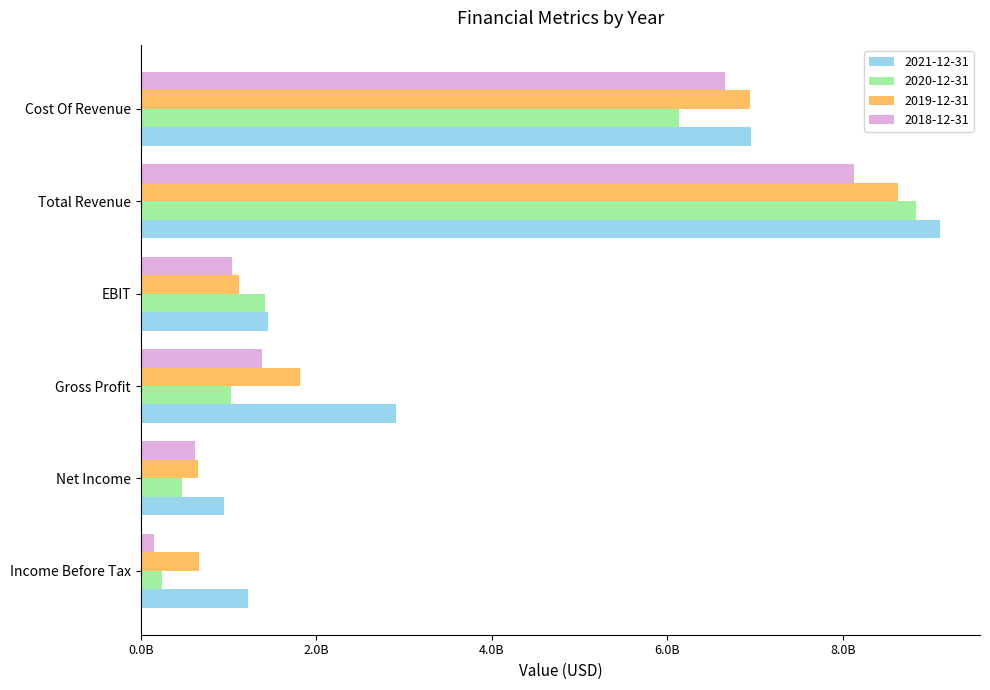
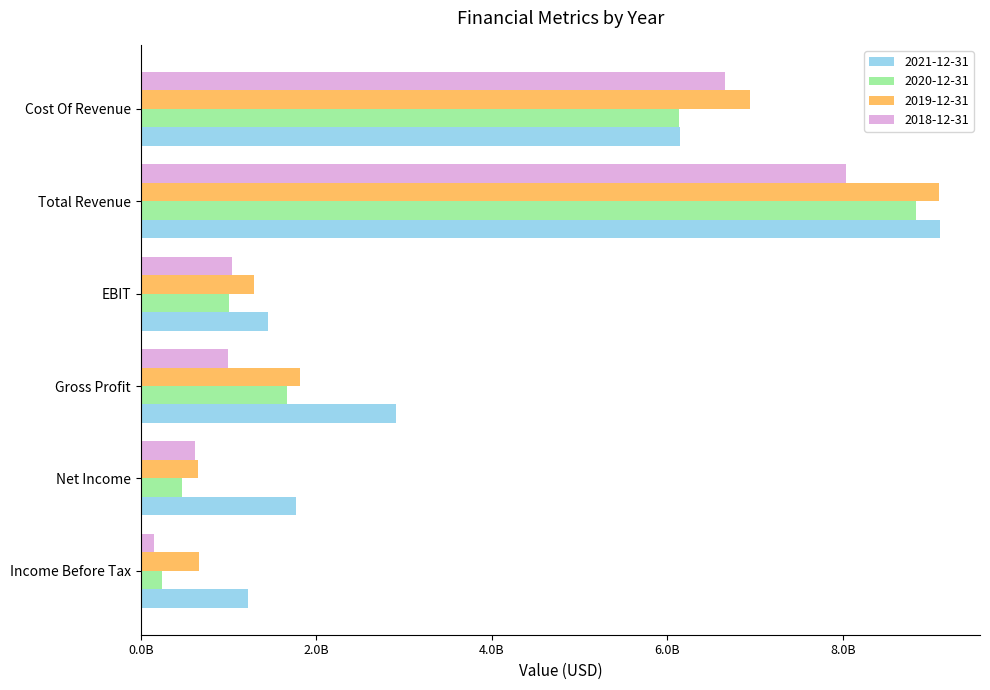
2021-12-31, Cost Of Revenue: 7000000000 -> 6100000000
2018-12-31, Total Revenue: 8100000000 -> 8000000000
2019-12-31, Total Revenue: 8600000000 -> 9100000000
2019-12-31, EBIT: 1100000000 -> 1300000000
2020-12-31, EBIT: 1400000000 -> 1000000000
2018-12-31, Gross Profit: 1400000000 -> 1000000000
2020-12-31, Gross Profit: 1000000000 -> 1700000000
2021-12-31, Net Income: 1000000000 -> 1800000000
